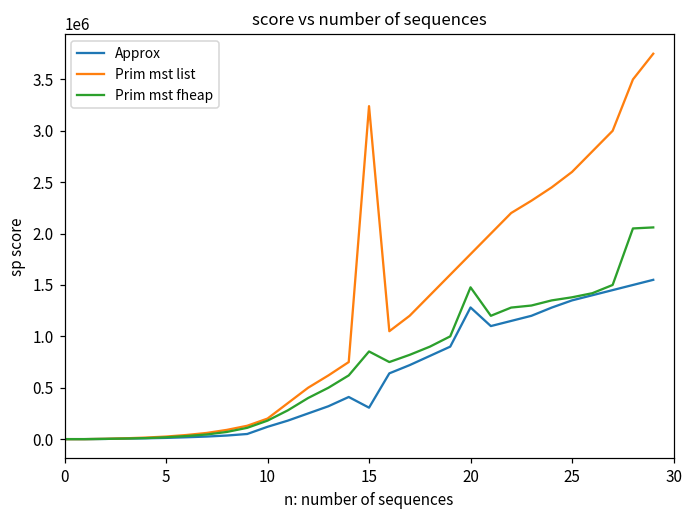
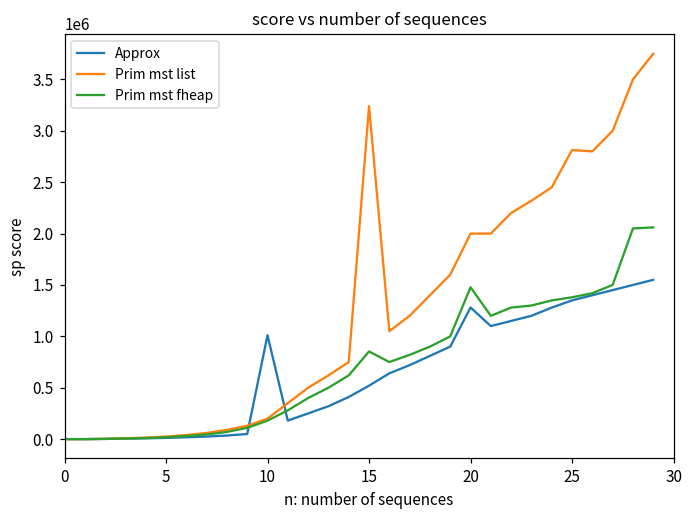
Approx, 10: 100000 -> 1000000
Approx, 15: 300000 -> 500000
Prim mst list, 20: 1800000 -> 2000000
Prim mst list, 25: 2600000 -> 2800000
